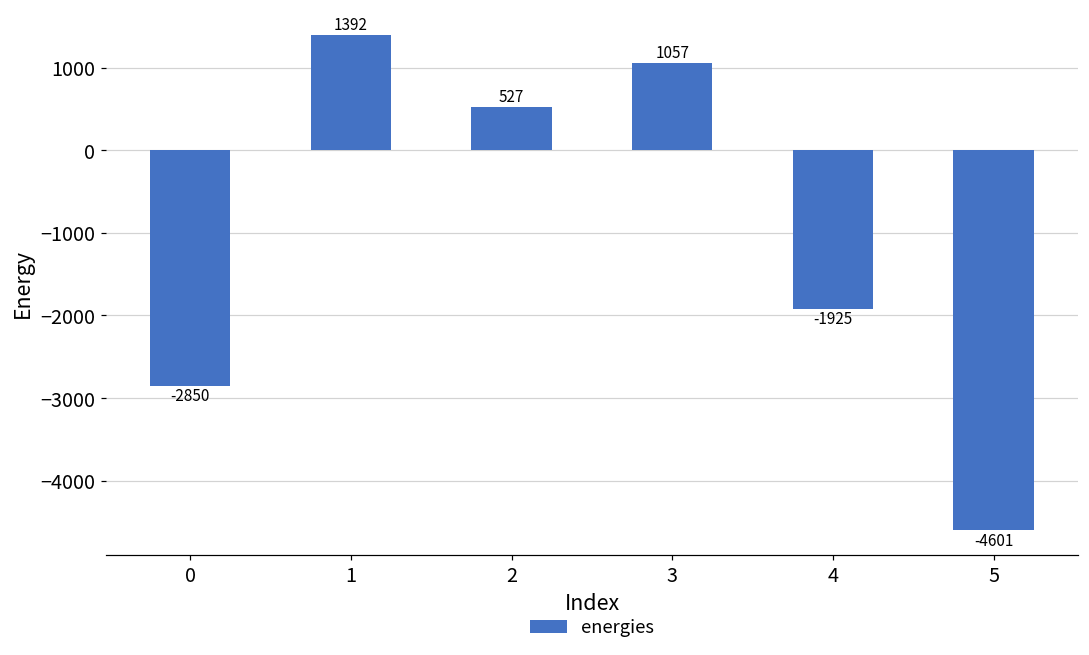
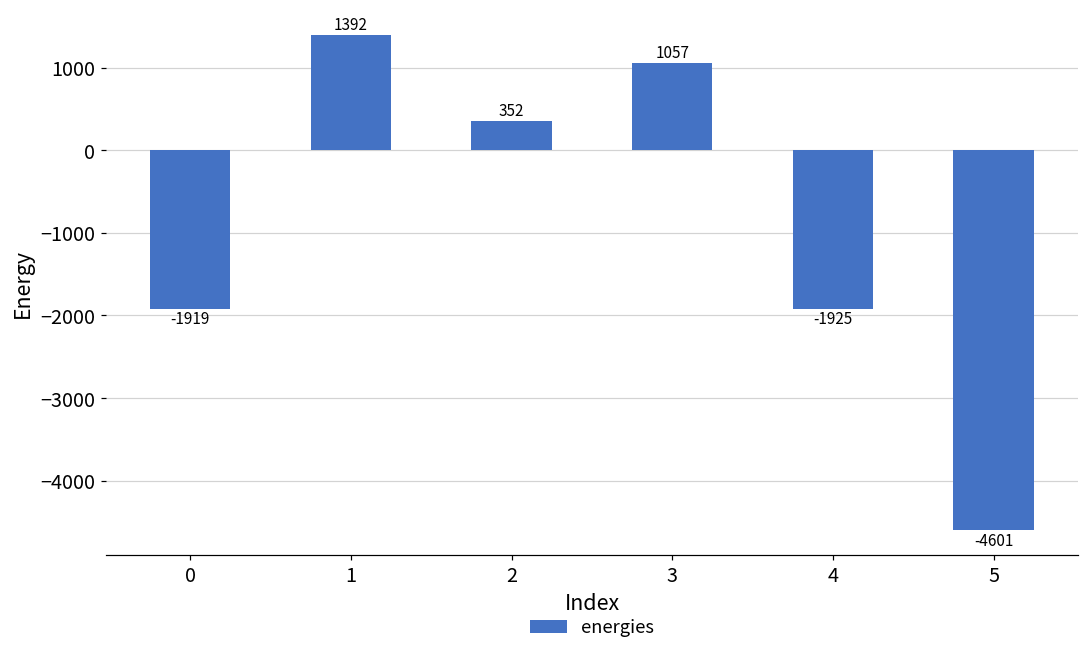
0: -2850 -> -1919
2: 527 -> 352
